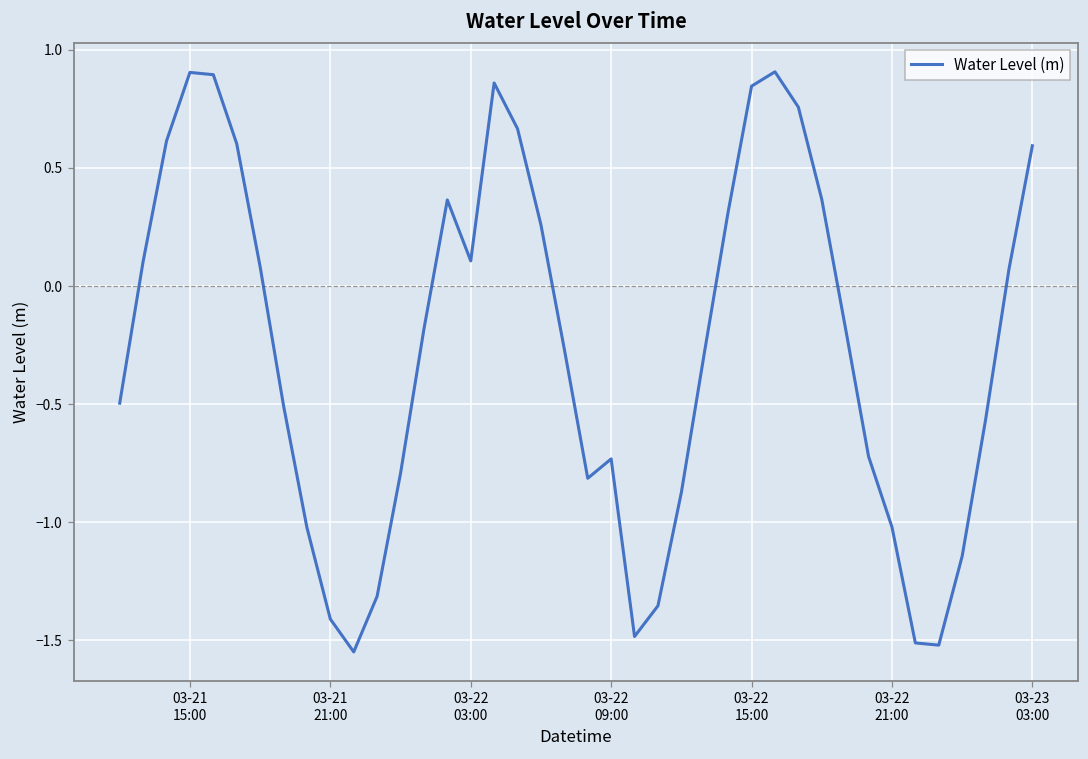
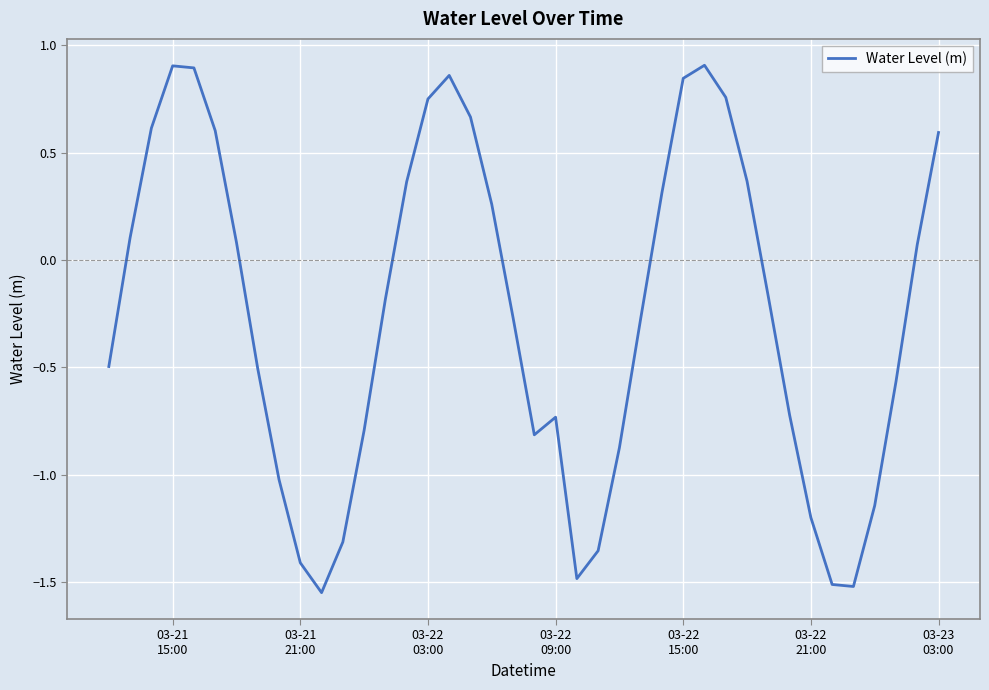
03-22 03:00: 0.11 -> 0.75
03-22 21:00: -1.02 -> -1.20
